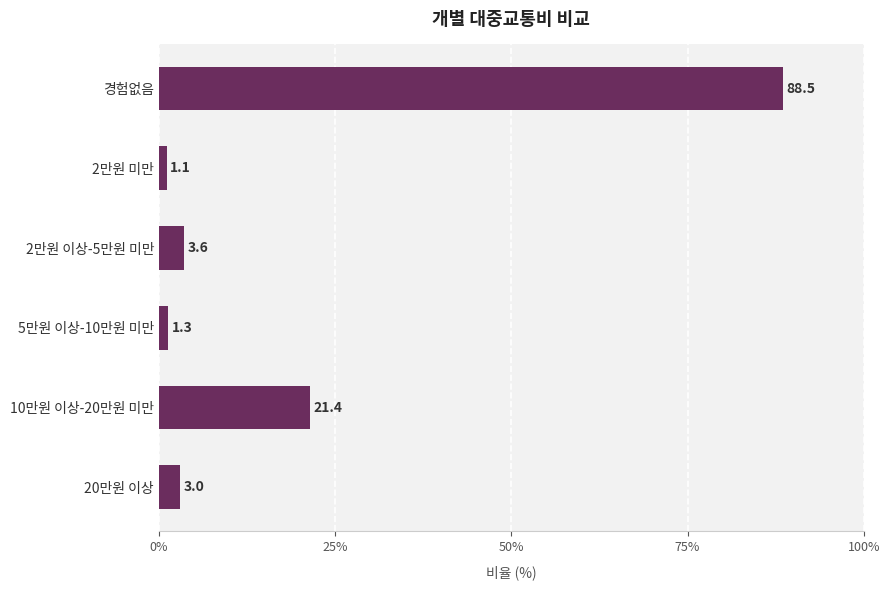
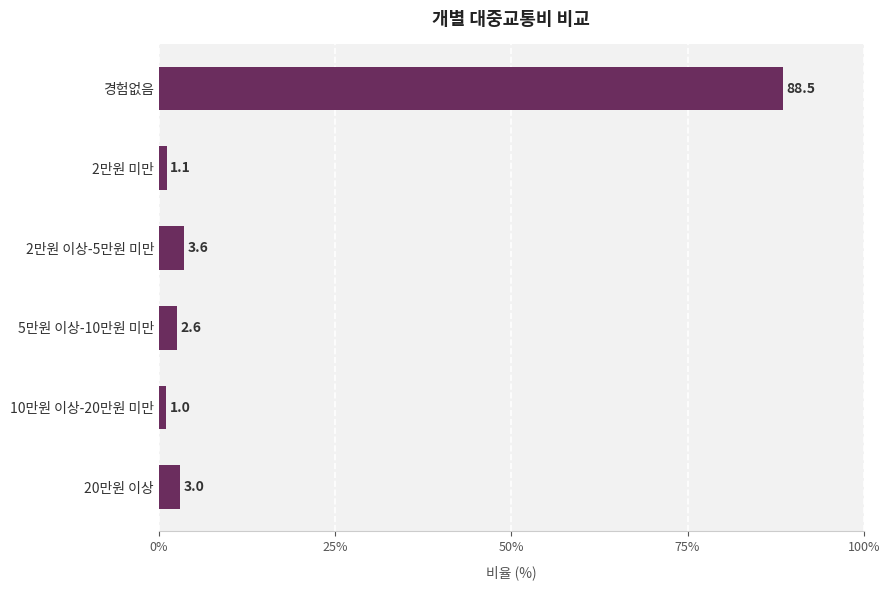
5만원 이상-10만원 미만: 1.3 -> 2.6
10만원 이상-20만원 미만: 21.4 -> 1.0
